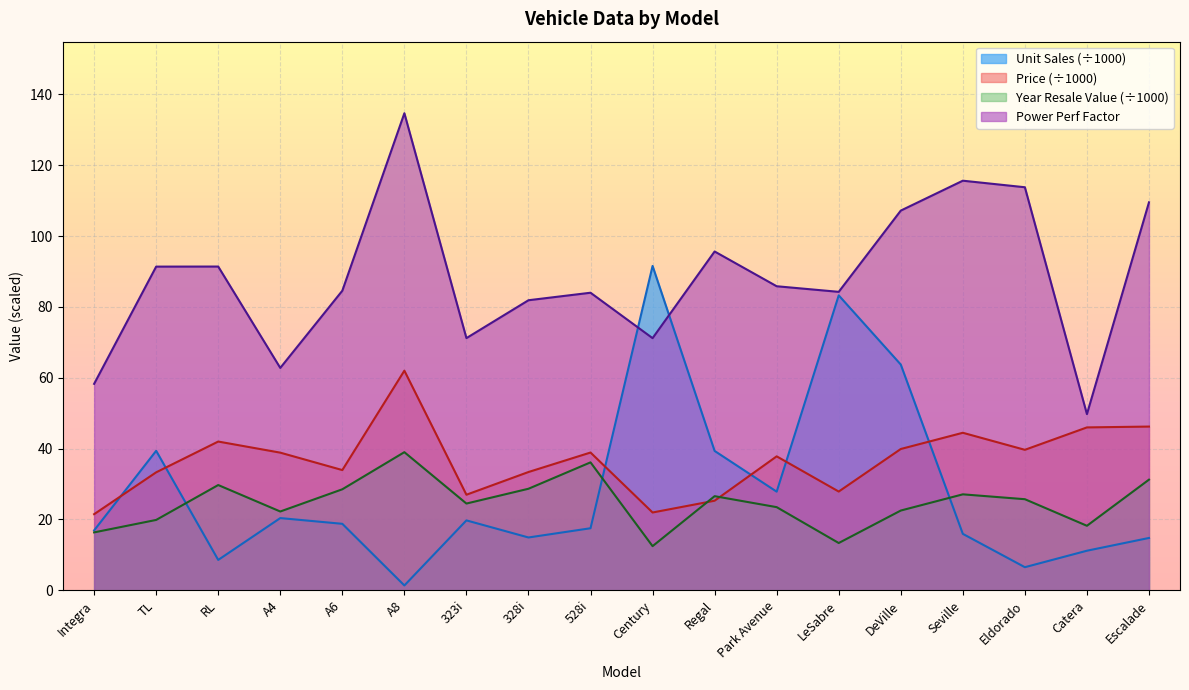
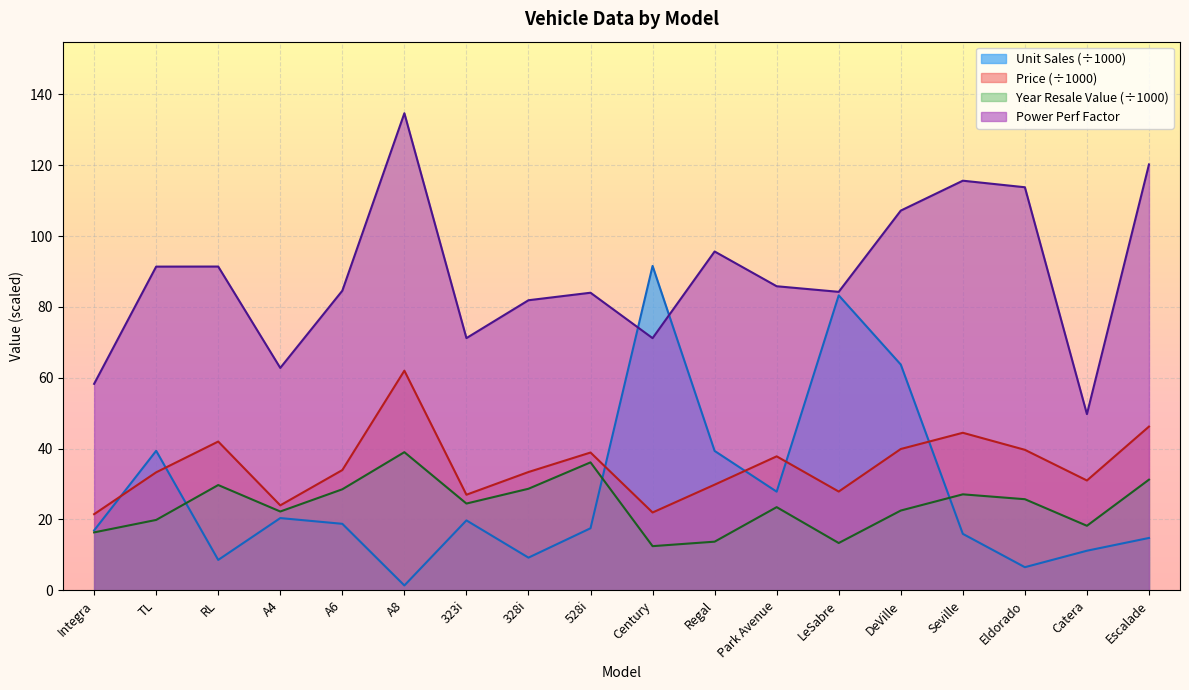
Price (÷1000), A4: 39 -> 24
Unit Sales (÷1000), 328i: 15 -> 9
Price (÷1000), Regal: 25 -> 30
Year Resale Value (÷1000), Regal: 27 -> 14
Price (÷1000), Catera: 46 -> 31
Power Perf Factor, Escalade: 110 -> 120
